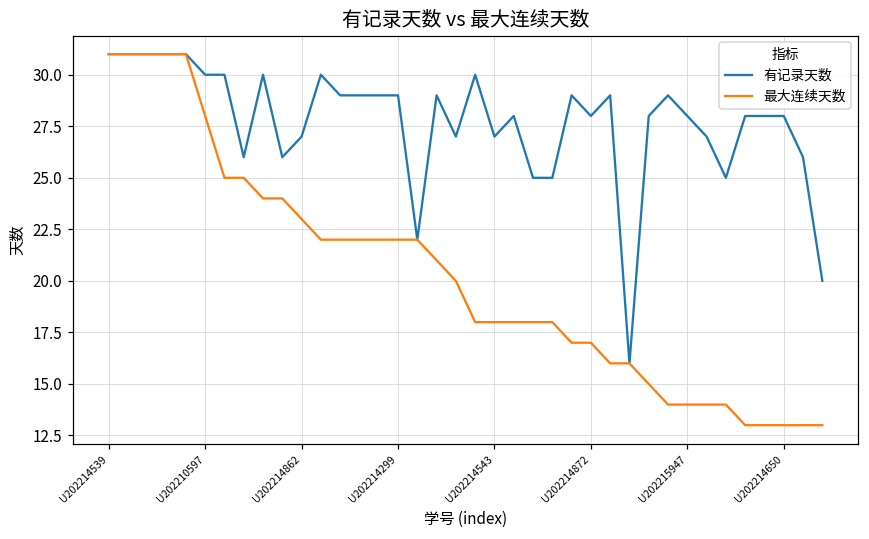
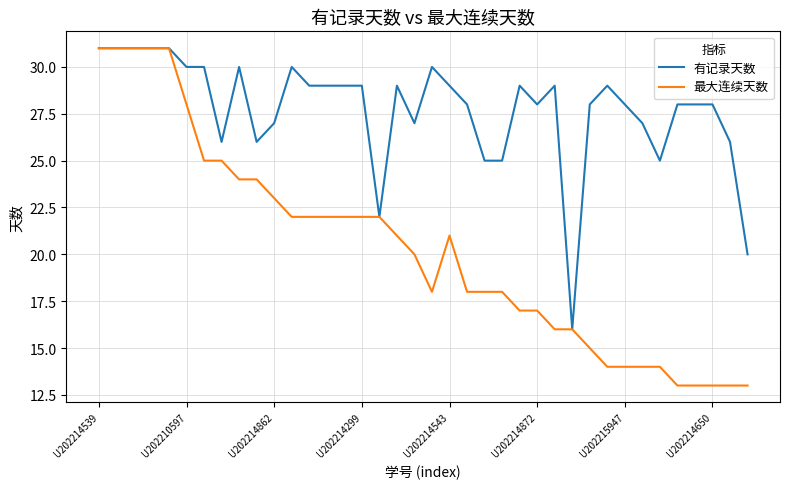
有记录天数, U202214543: 27 -> 29
最大连续天数, U202214543: 18 -> 21
